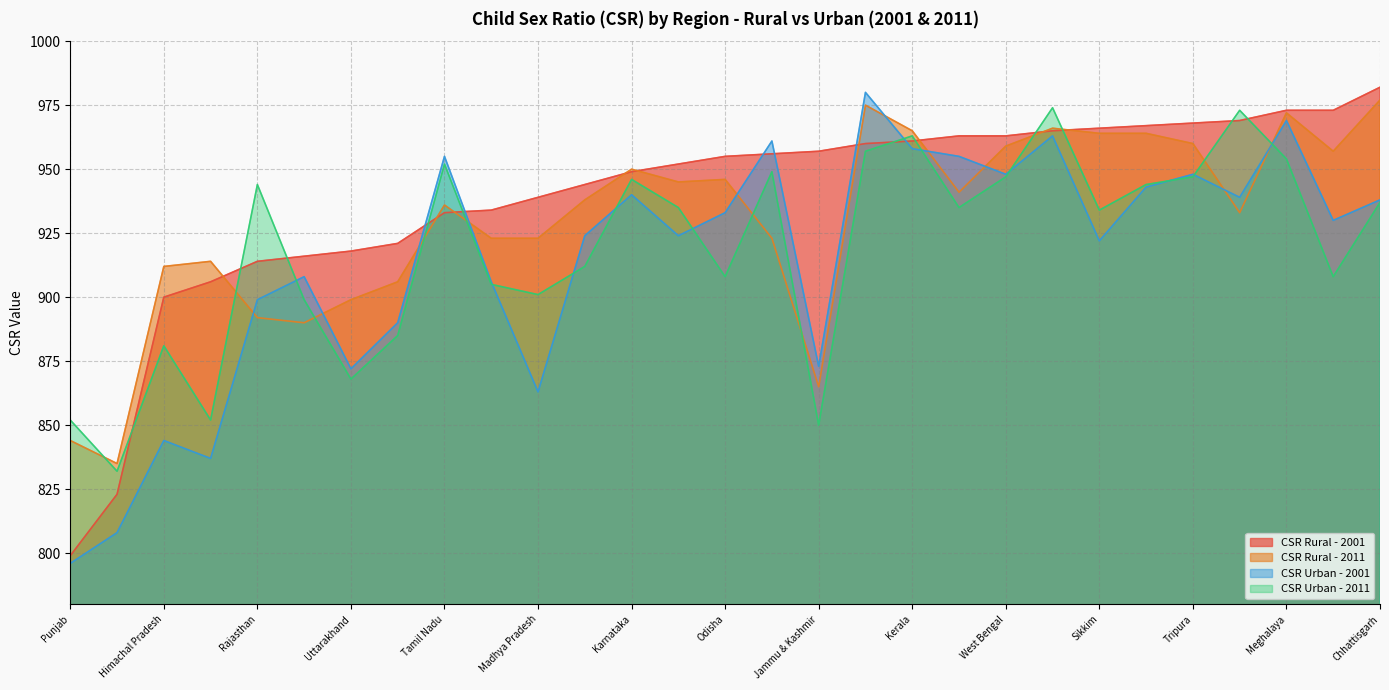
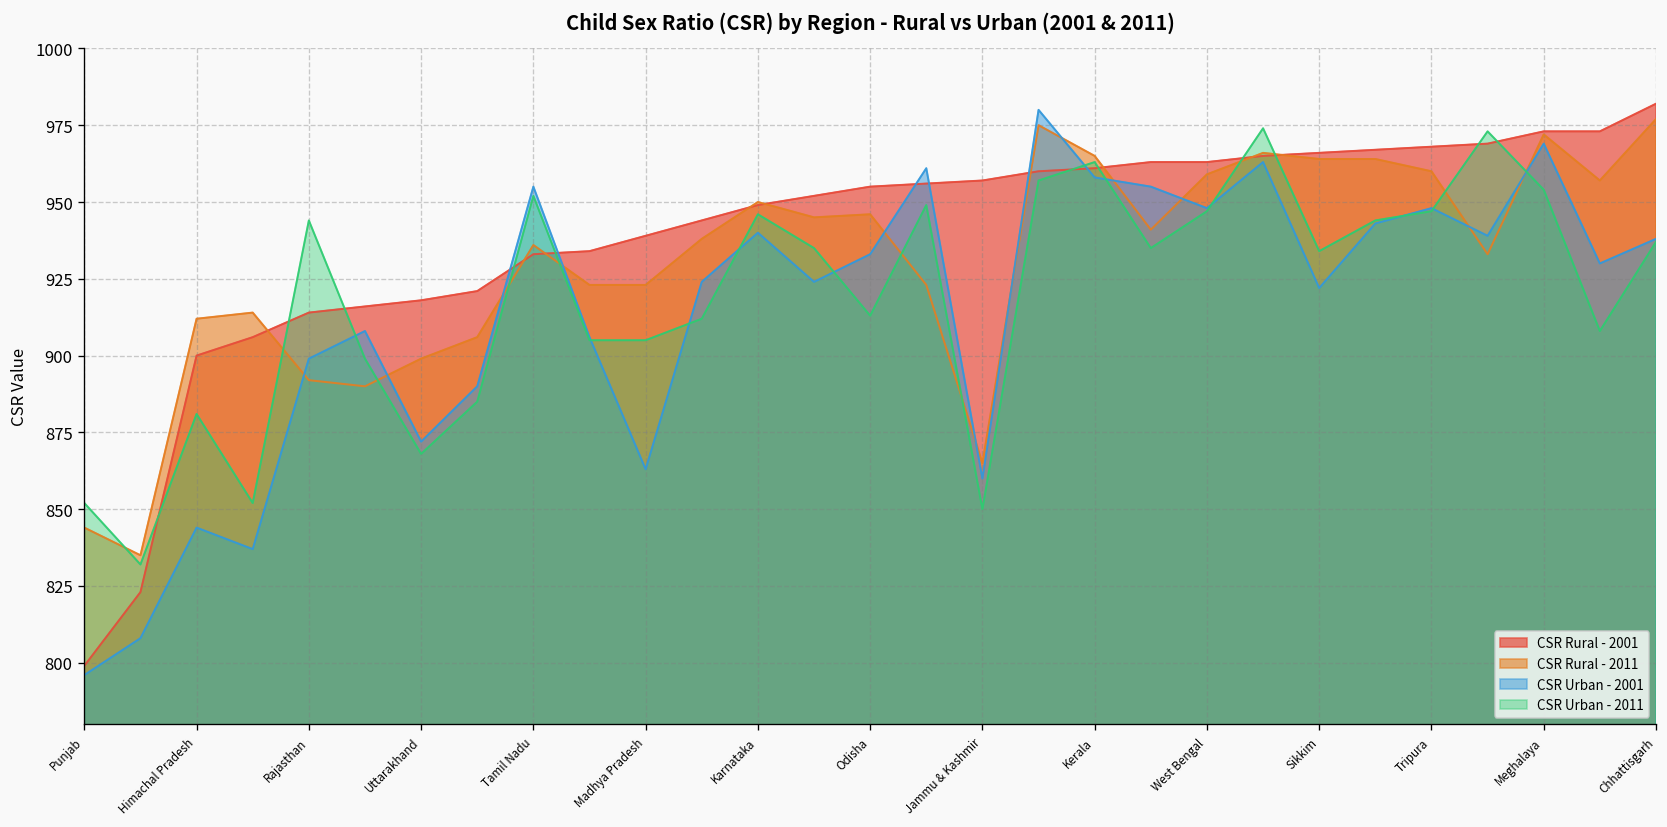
CSR Urban - 2011, Madhya Pradesh: 901 -> 905
CSR Urban - 2011, Odisha: 908 -> 913
CSR Urban - 2001, Jammu & Kashmir: 873 -> 860
